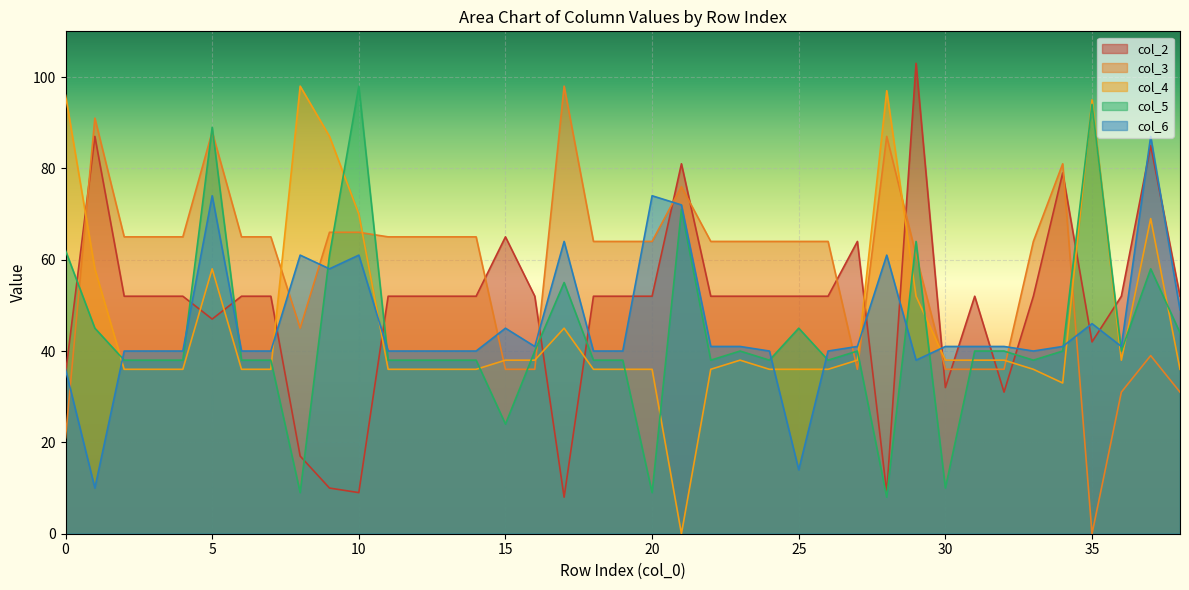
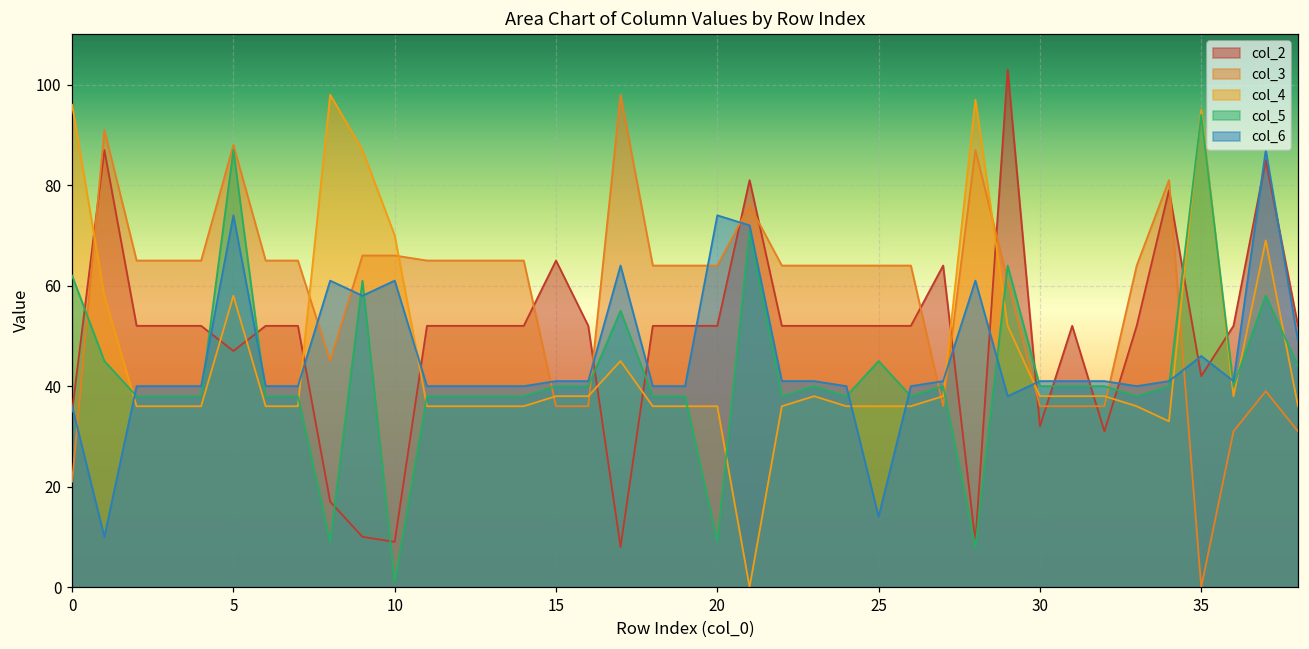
col_5, 5: 89 -> 87
col_5, 10: 98 -> 1
col_5, 15: 24 -> 40
col_6, 15: 45 -> 41
col_5, 30: 10 -> 40
